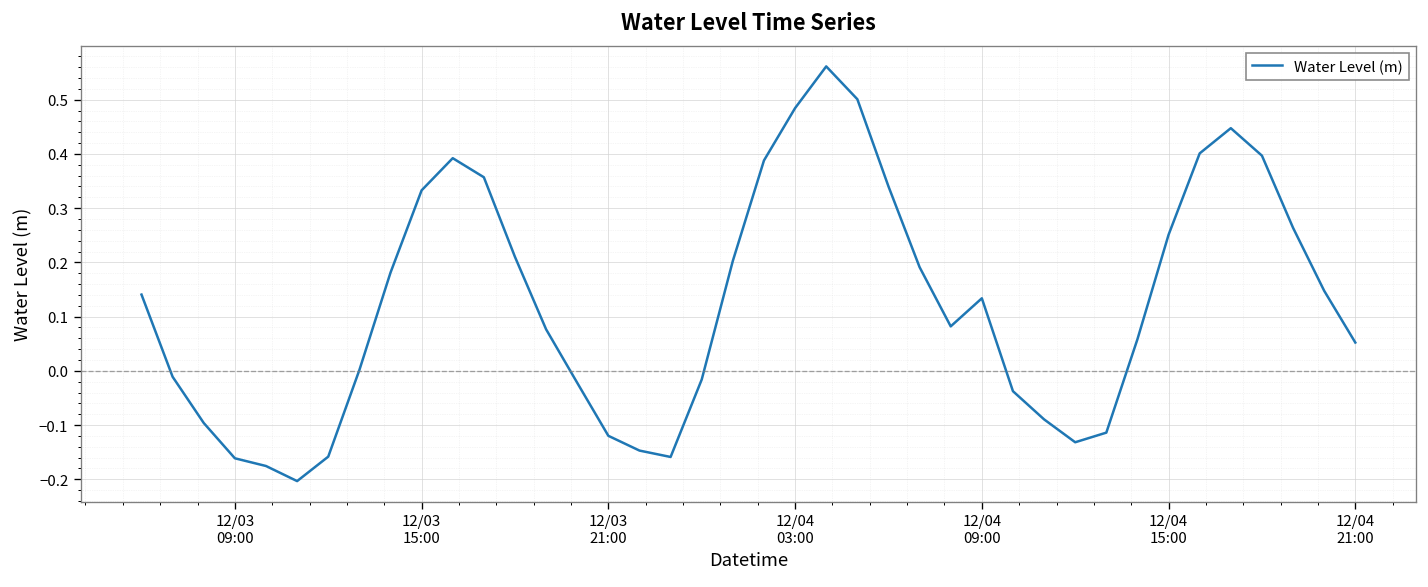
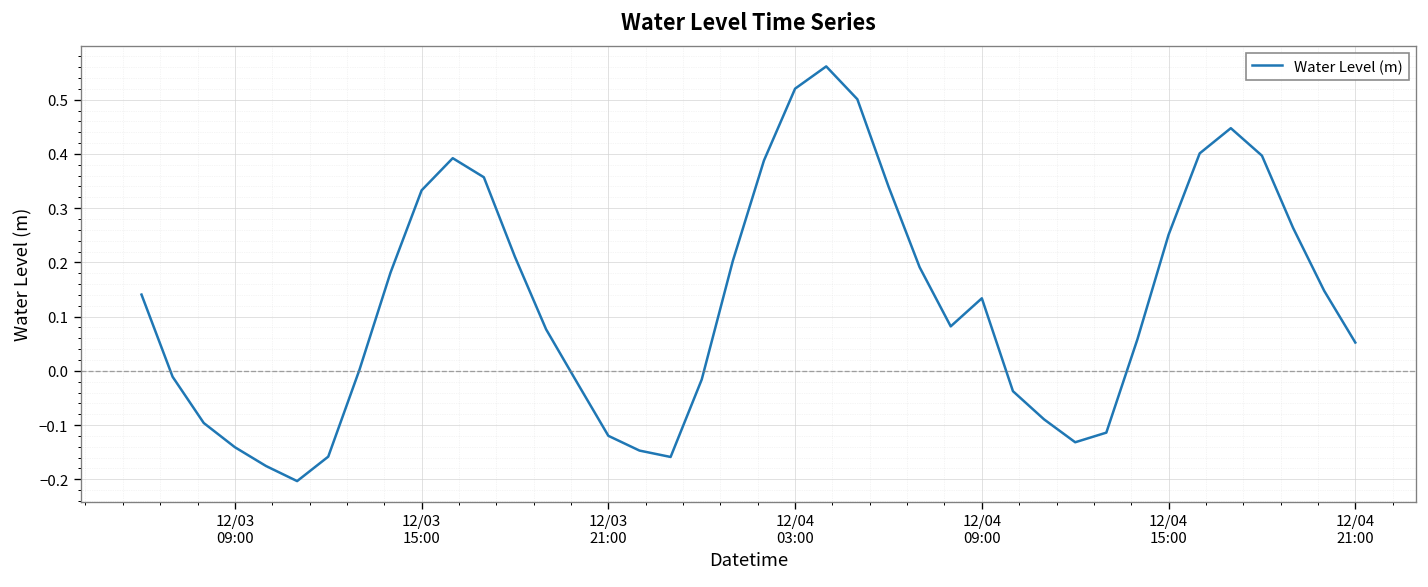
12/03 09:00: -0.16 -> -0.14
12/04 03:00: 0.48 -> 0.52
